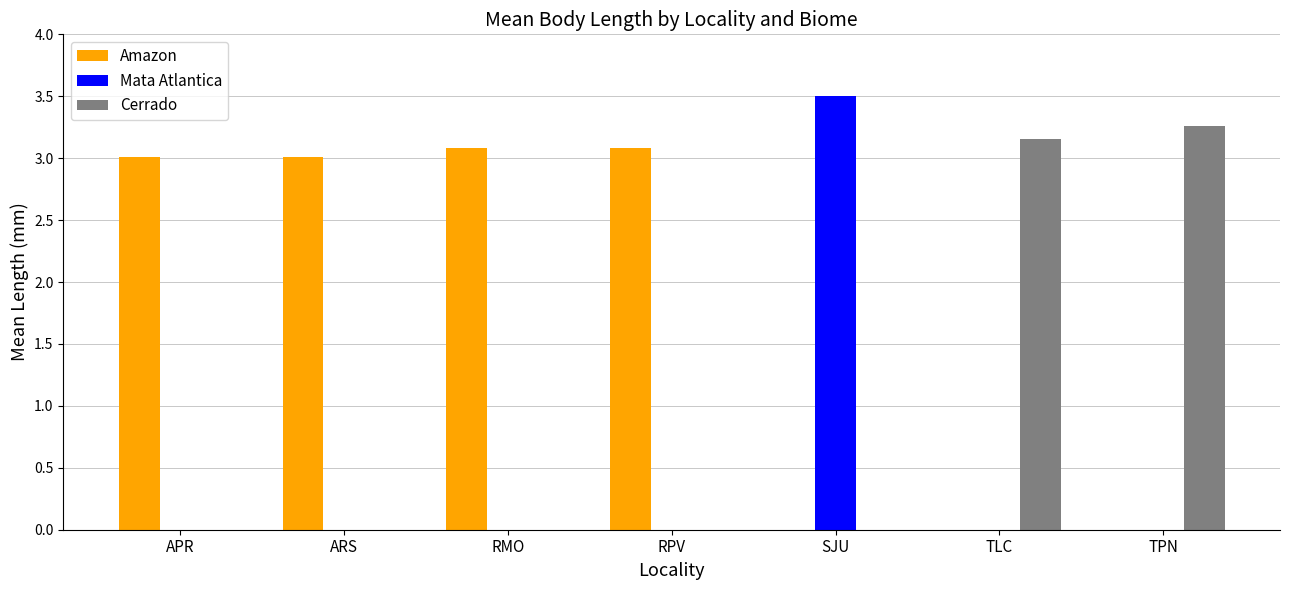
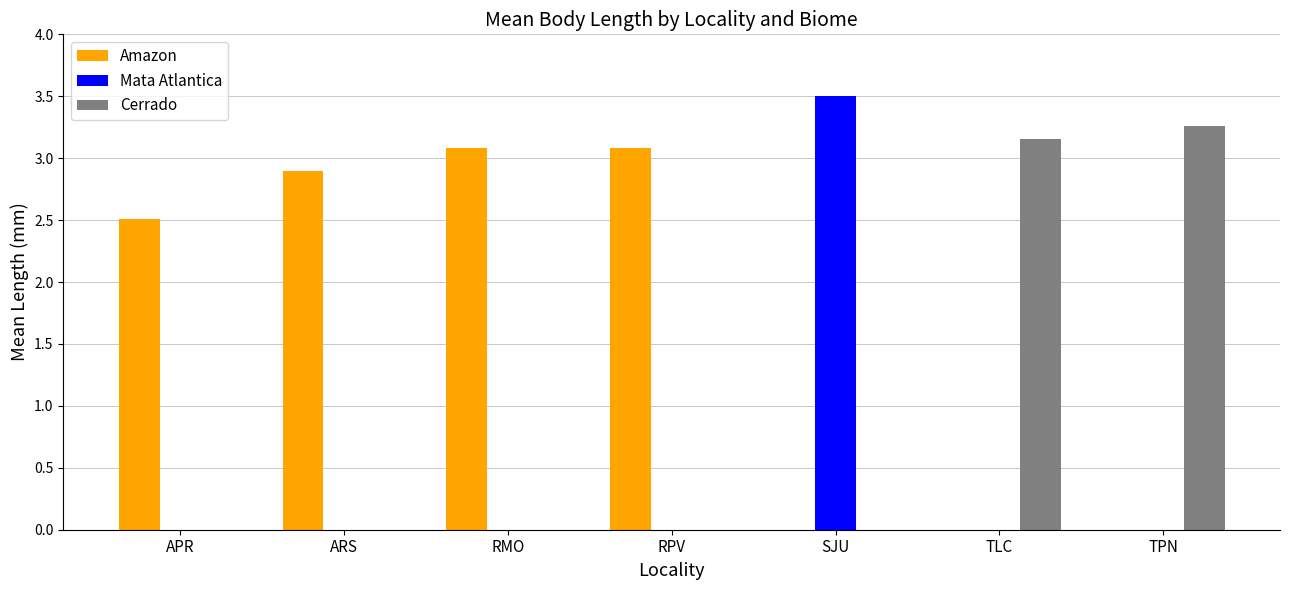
Amazon, APR: 3.01 -> 2.51
Amazon, ARS: 3.01 -> 2.89
